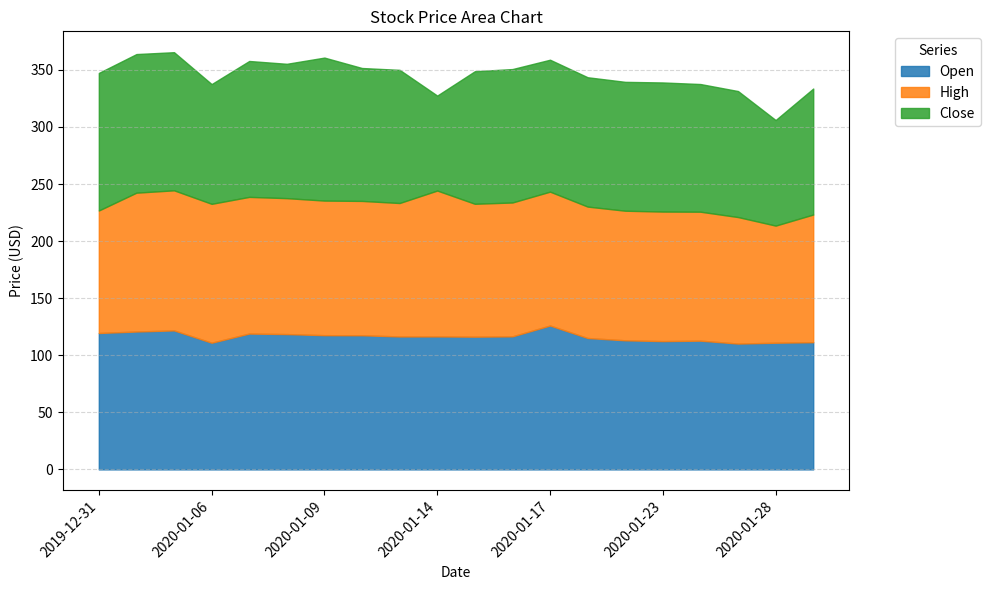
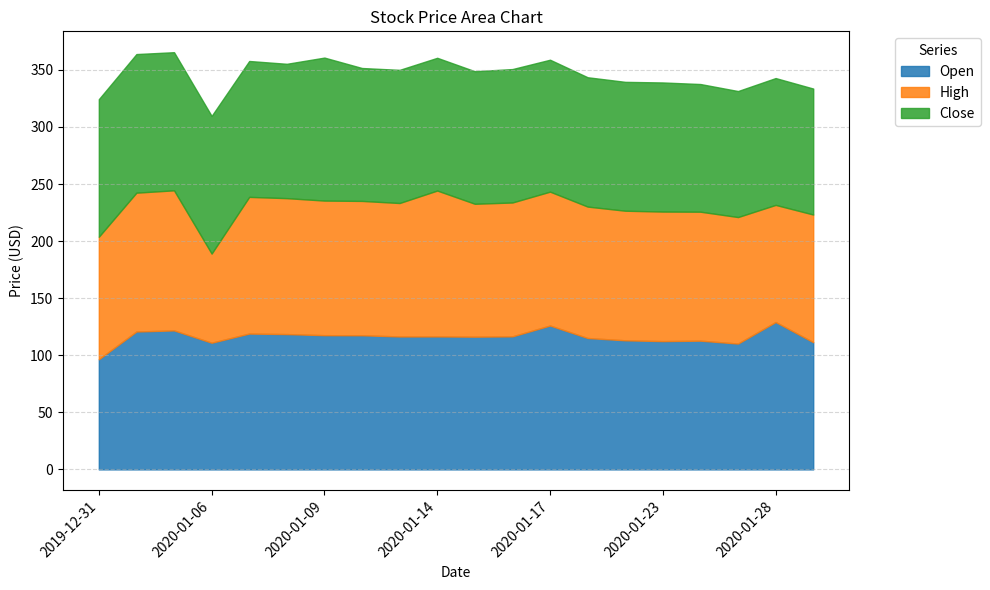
Open, 2019-12-31: 120 -> 97
High, 2020-01-06: 122 -> 78
Close, 2020-01-06: 105 -> 121
Close, 2020-01-14: 83 -> 116
Open, 2020-01-28: 111 -> 129
Close, 2020-01-28: 93 -> 111
